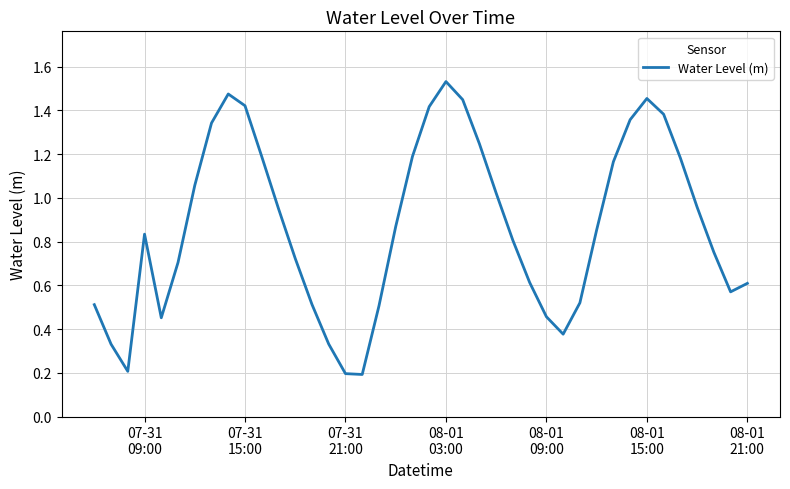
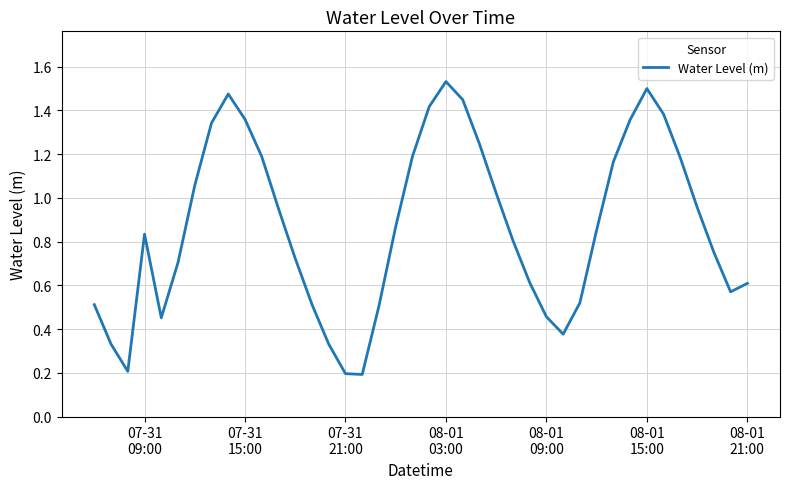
07-31 15:00: 1.42 -> 1.36
08-01 15:00: 1.45 -> 1.50
